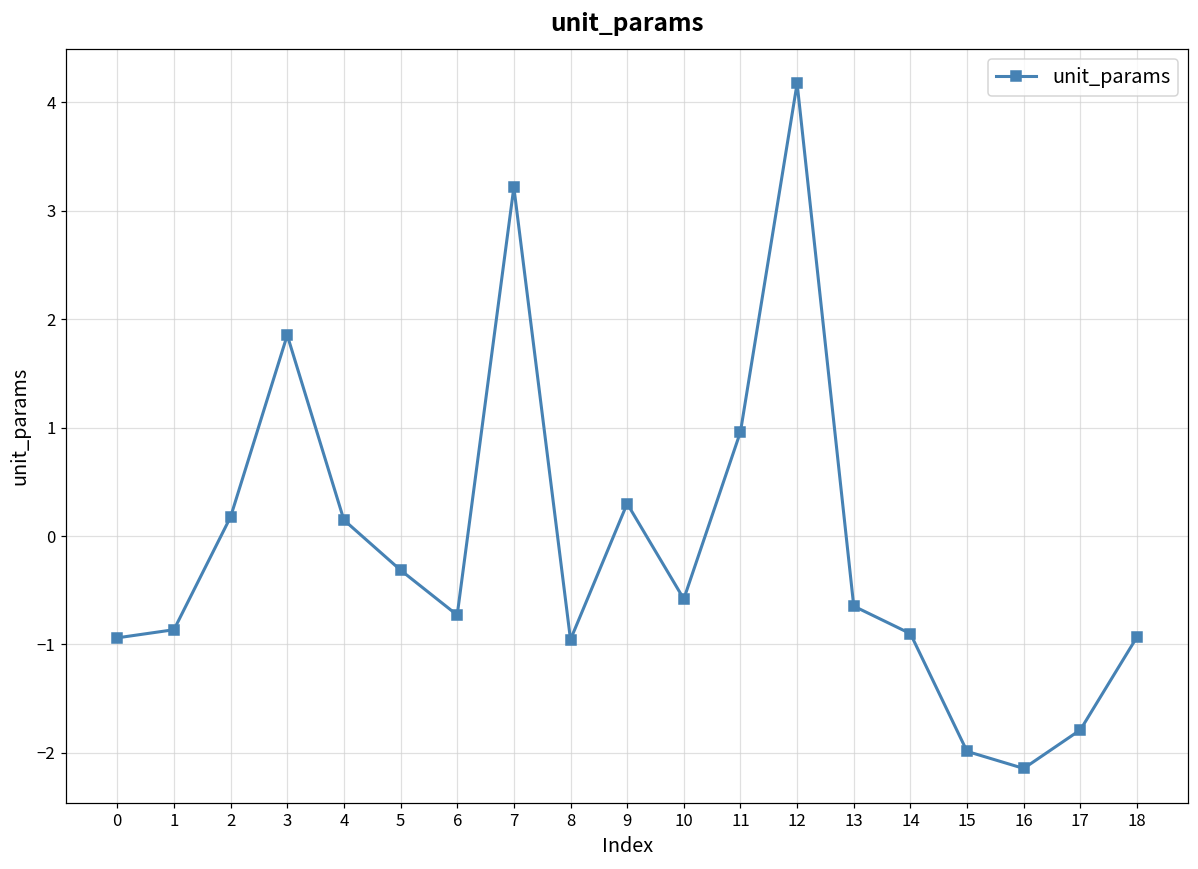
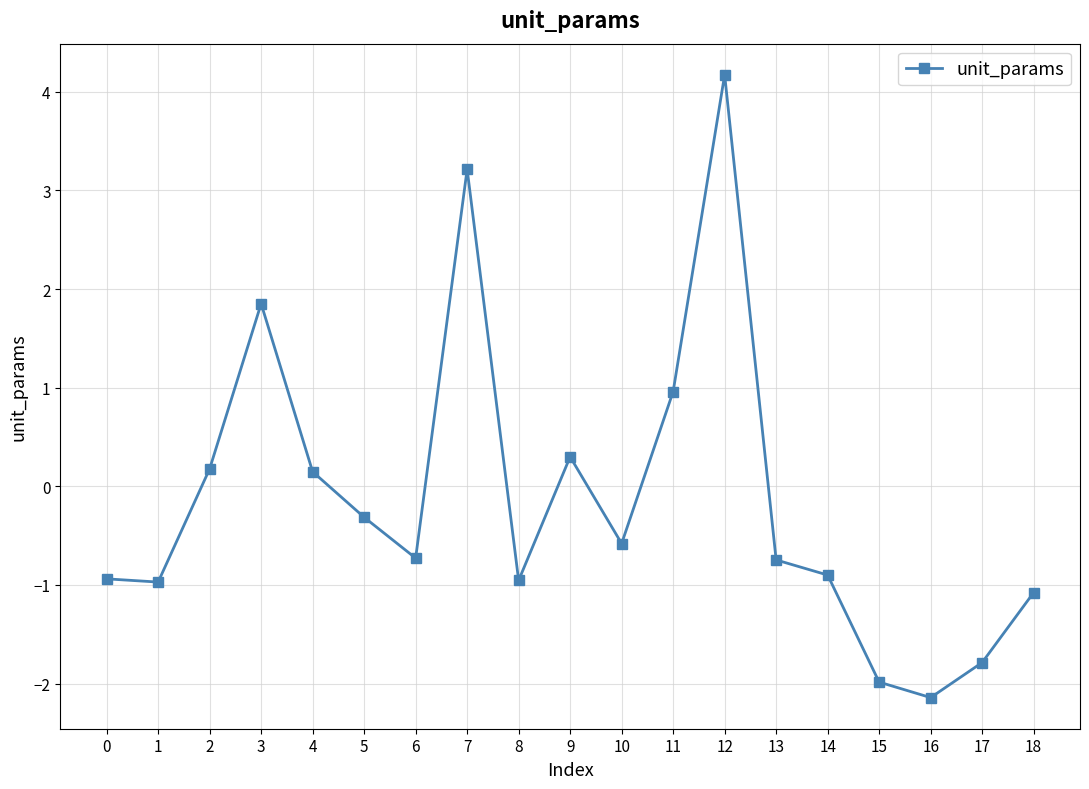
1: -0.9 -> -1.0
13: -0.6 -> -0.7
18: -0.9 -> -1.1
